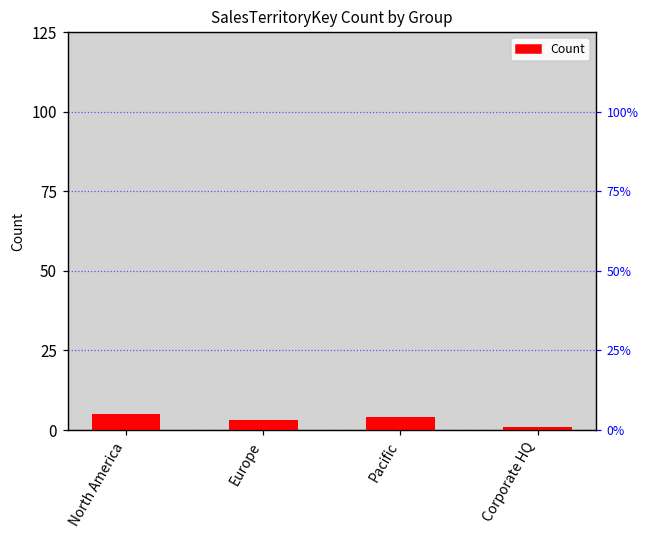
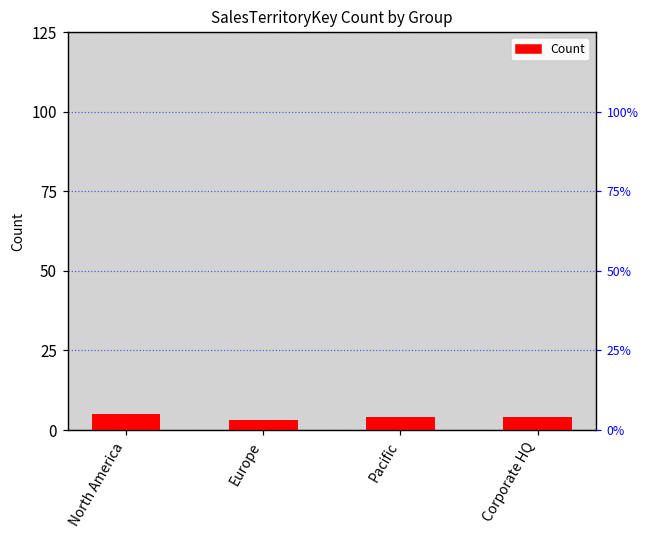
Corporate HQ: 1 -> 4
